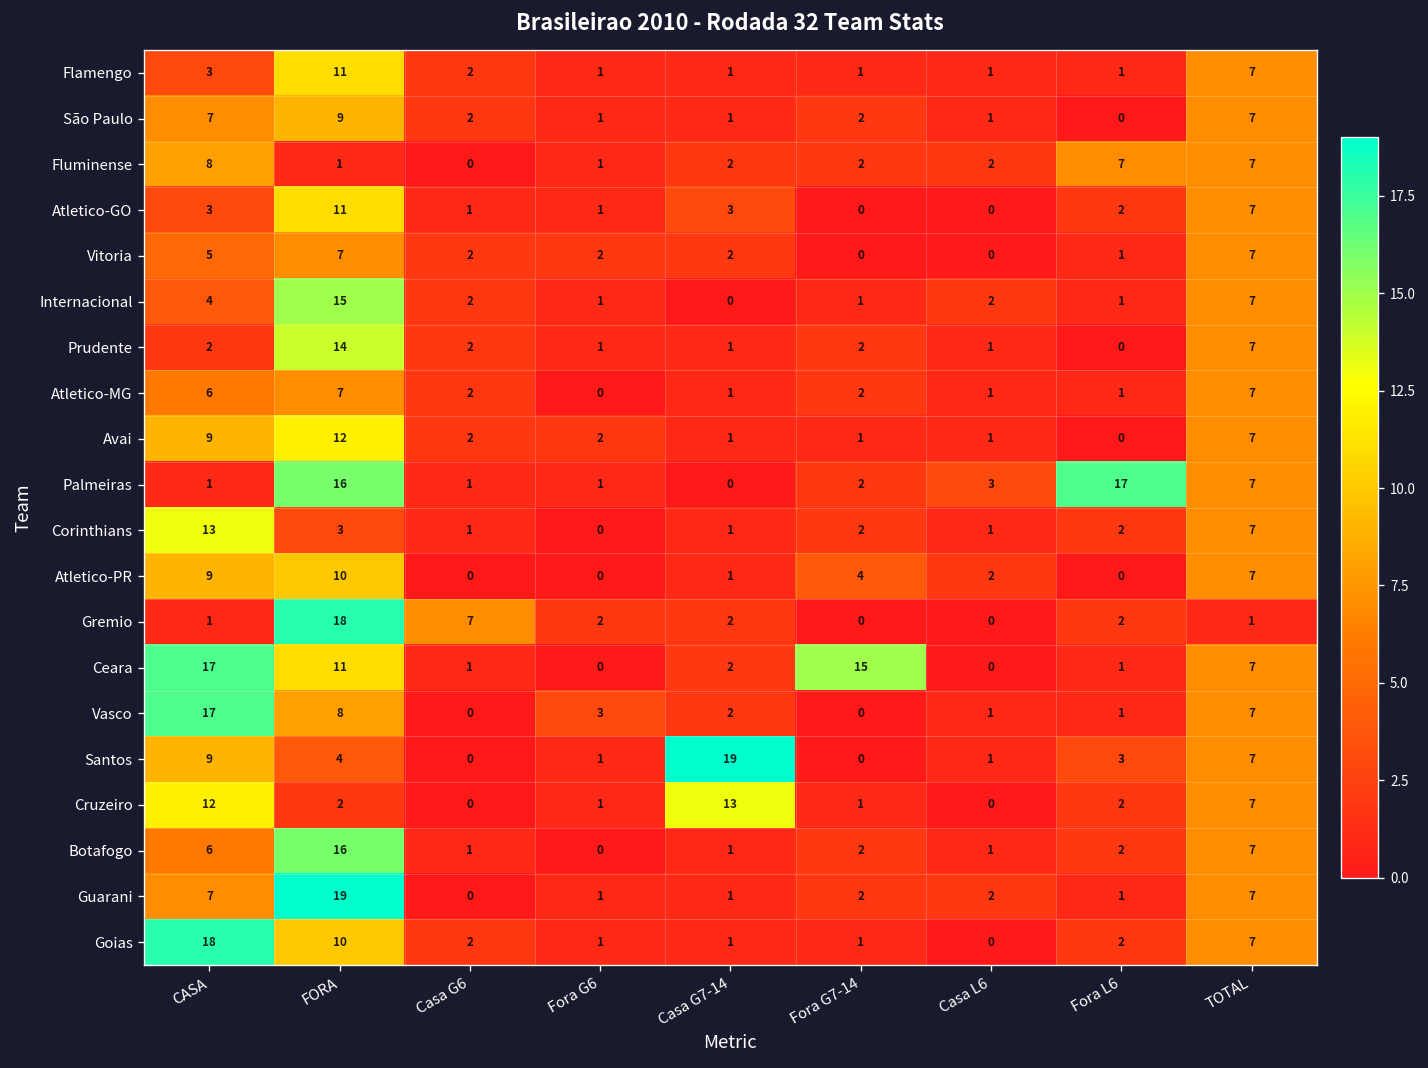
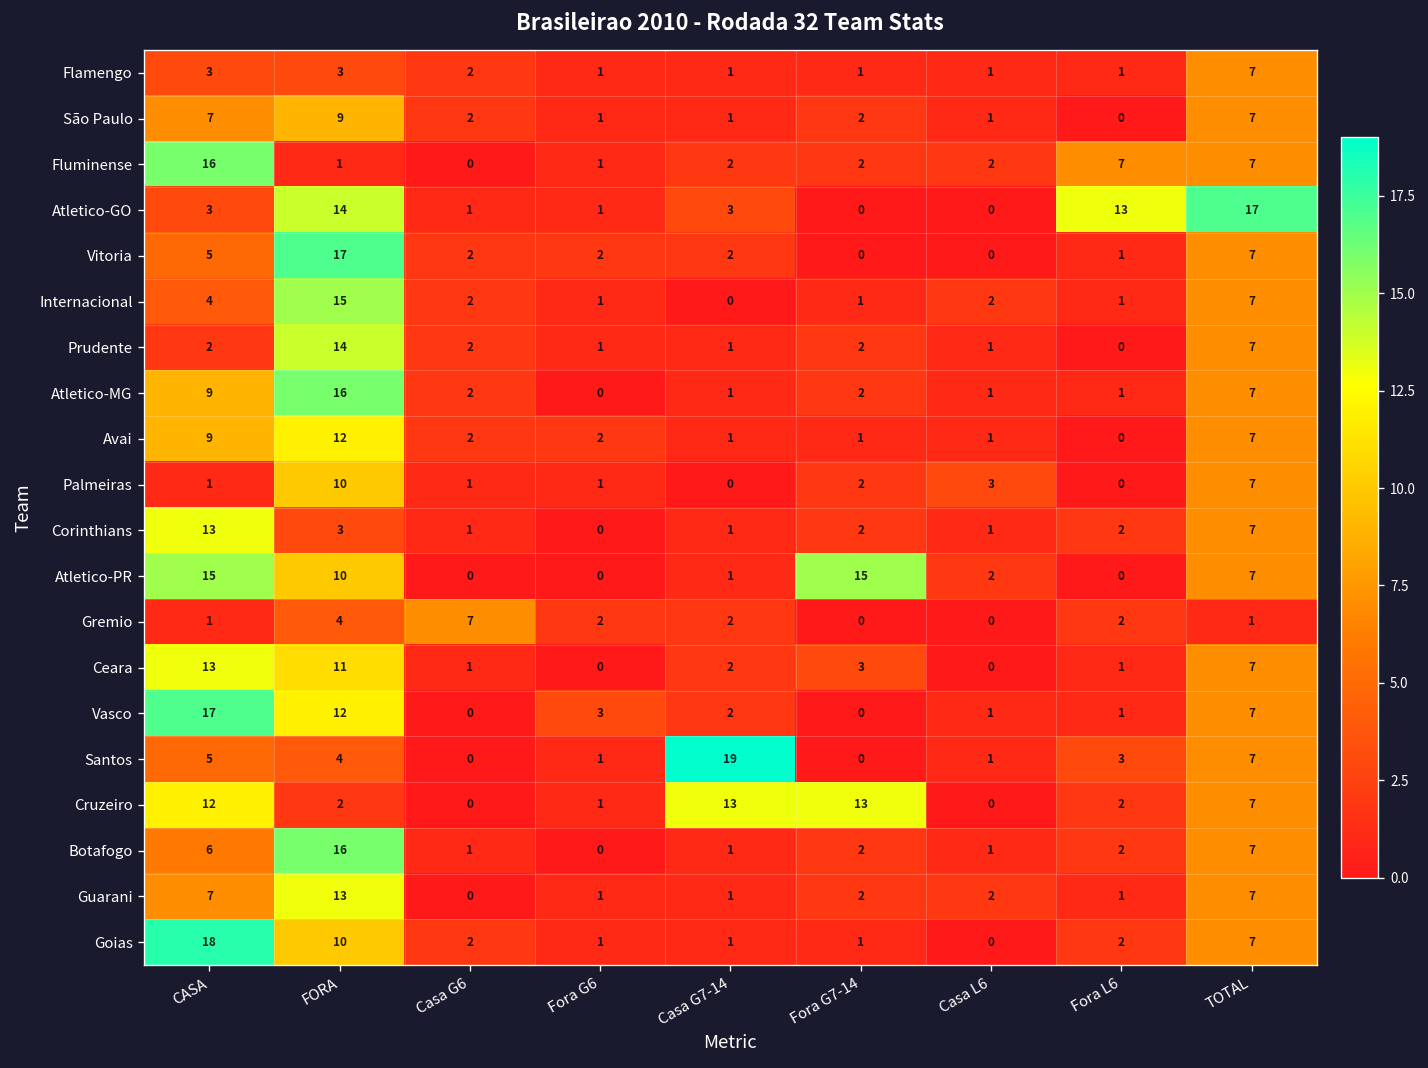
Flamengo, FORA: 11 -> 3
Fluminense, CASA: 8 -> 16
Atletico-GO, FORA: 11 -> 14
Atletico-GO, Fora L6: 2 -> 13
Atletico-GO, TOTAL: 7 -> 17
Vitoria, FORA: 7 -> 17
Atletico-MG, CASA: 6 -> 9
Atletico-MG, FORA: 7 -> 16
Palmeiras, FORA: 16 -> 10
Palmeiras, Fora L6: 17 -> 0
Atletico-PR, CASA: 9 -> 15
Atletico-PR, Fora G7-14: 4 -> 15
Gremio, FORA: 18 -> 4
Ceara, CASA: 17 -> 13
Ceara, Fora G7-14: 15 -> 3
Vasco, FORA: 8 -> 12
Santos, CASA: 9 -> 5
Cruzeiro, Fora G7-14: 1 -> 13
Guarani, FORA: 19 -> 13
